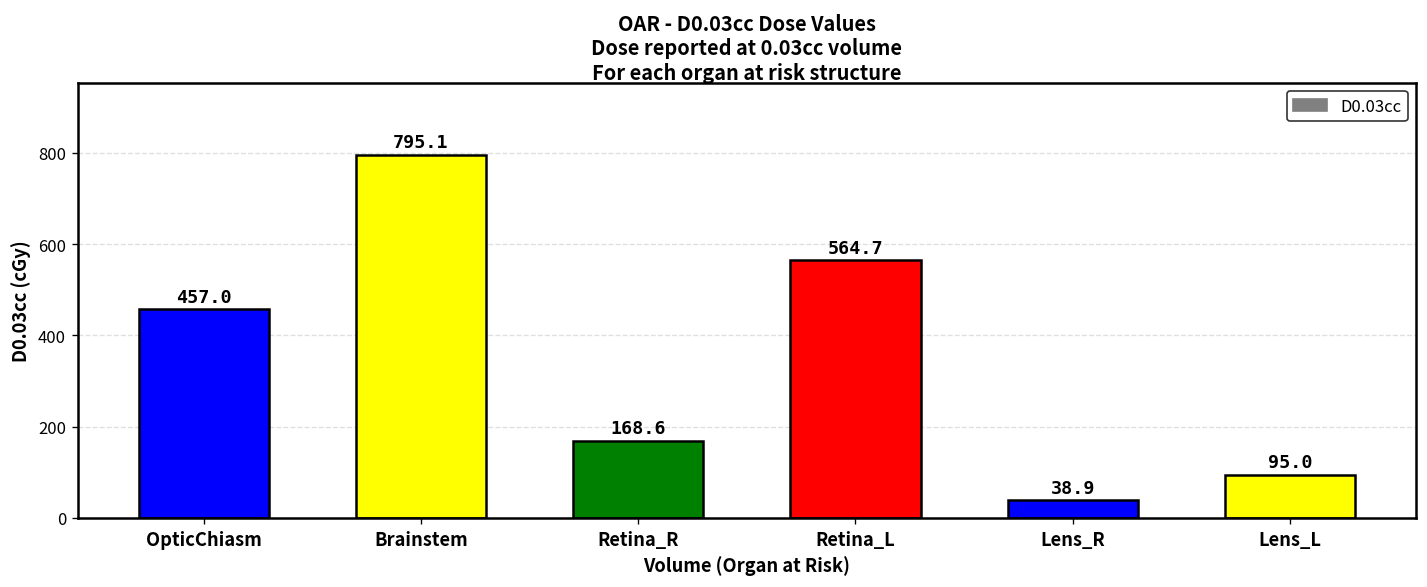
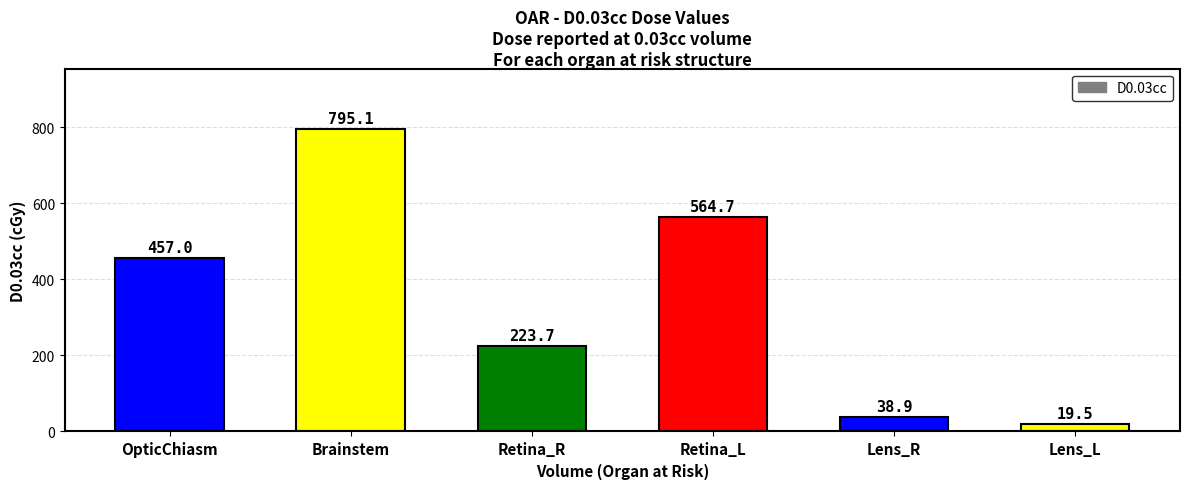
Retina_R: 168.6 -> 223.7
Lens_L: 95.0 -> 19.5
